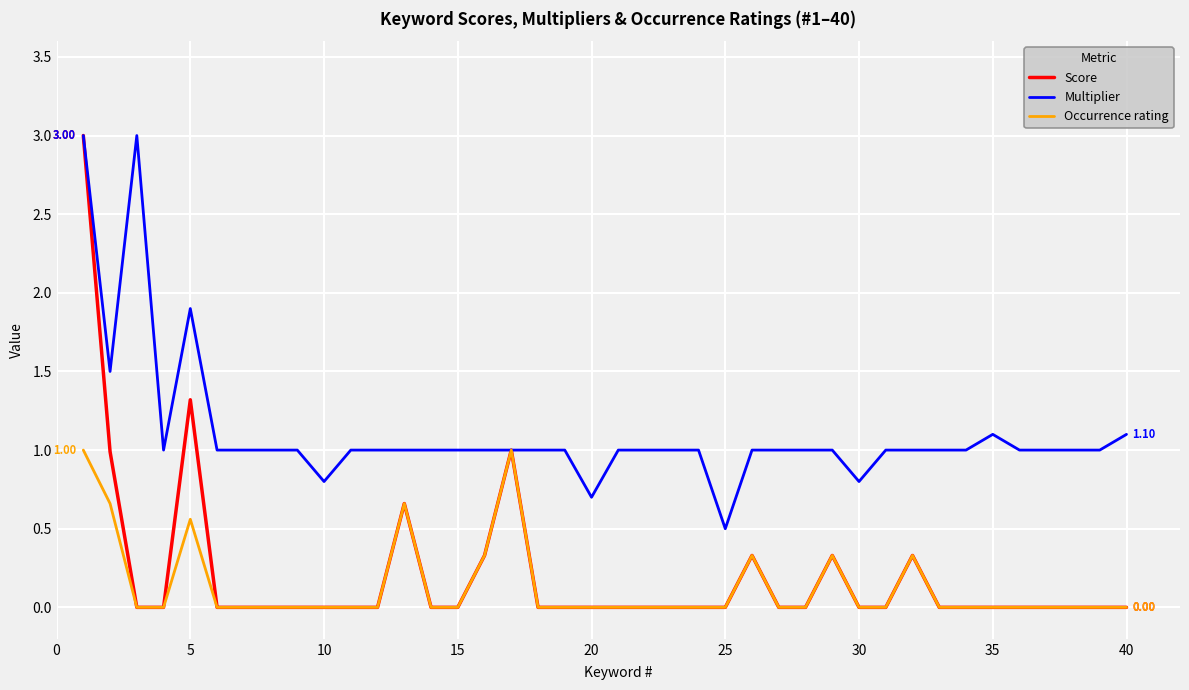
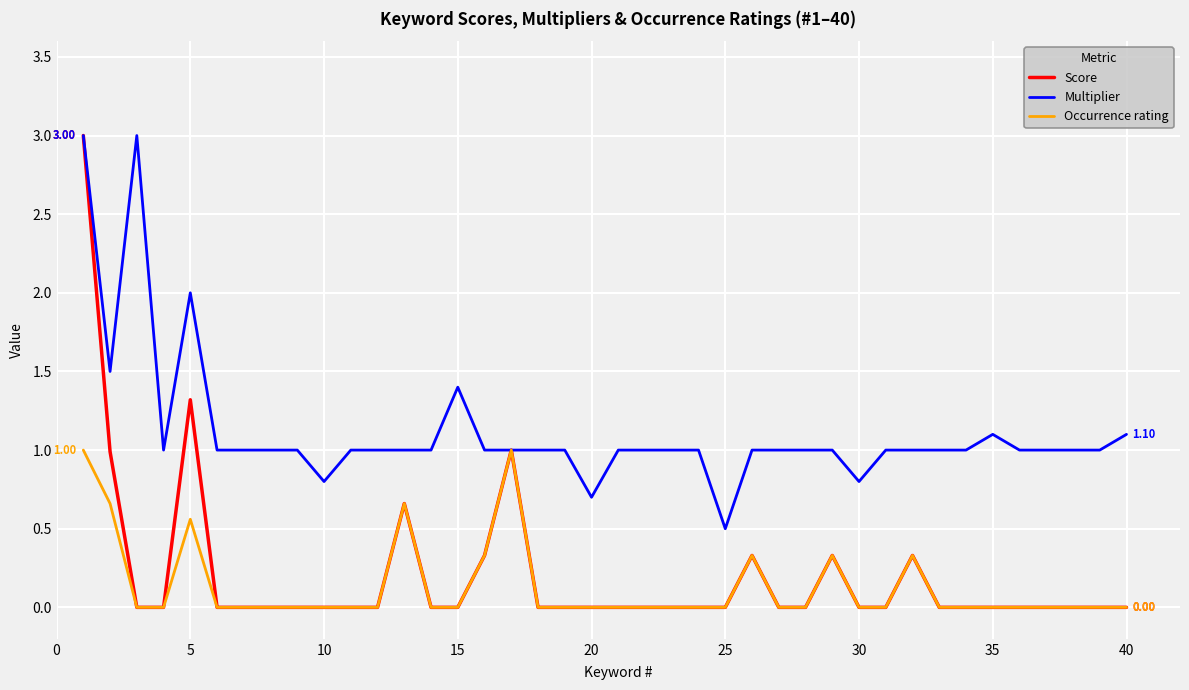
Multiplier, 5: 1.9 -> 2.0
Multiplier, 15: 1.0 -> 1.4
